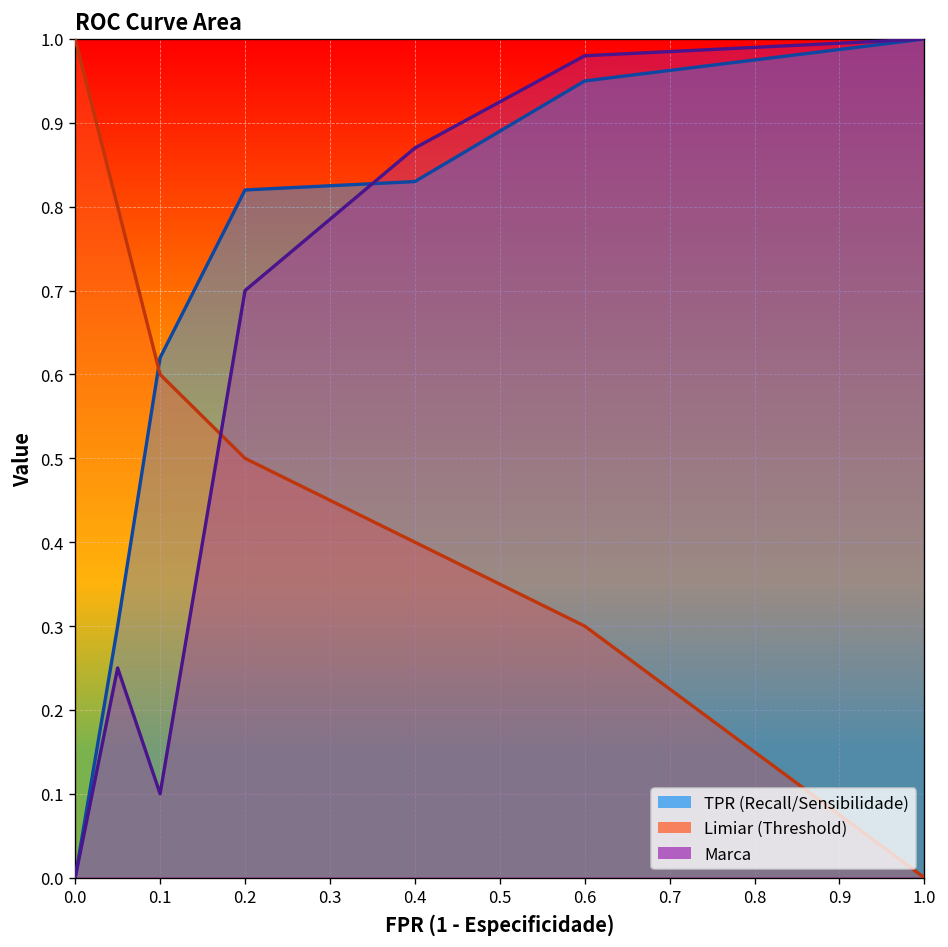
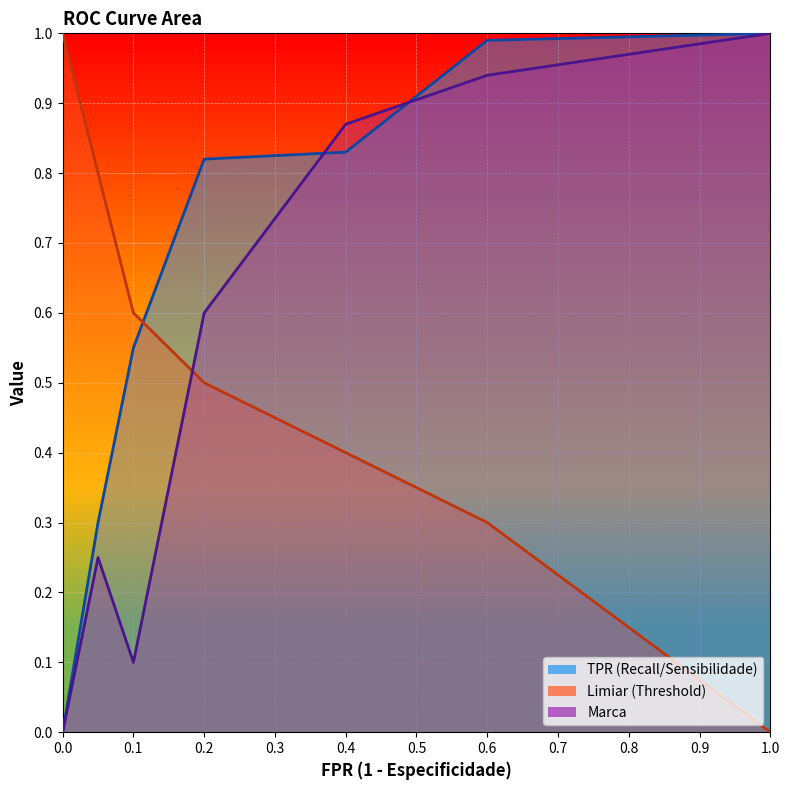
TPR (Recall/Sensibilidade), 0.1: 0.62 -> 0.55
Marca, 0.2: 0.7 -> 0.6
TPR (Recall/Sensibilidade), 0.6: 0.95 -> 0.99
Marca, 0.6: 0.98 -> 0.94
